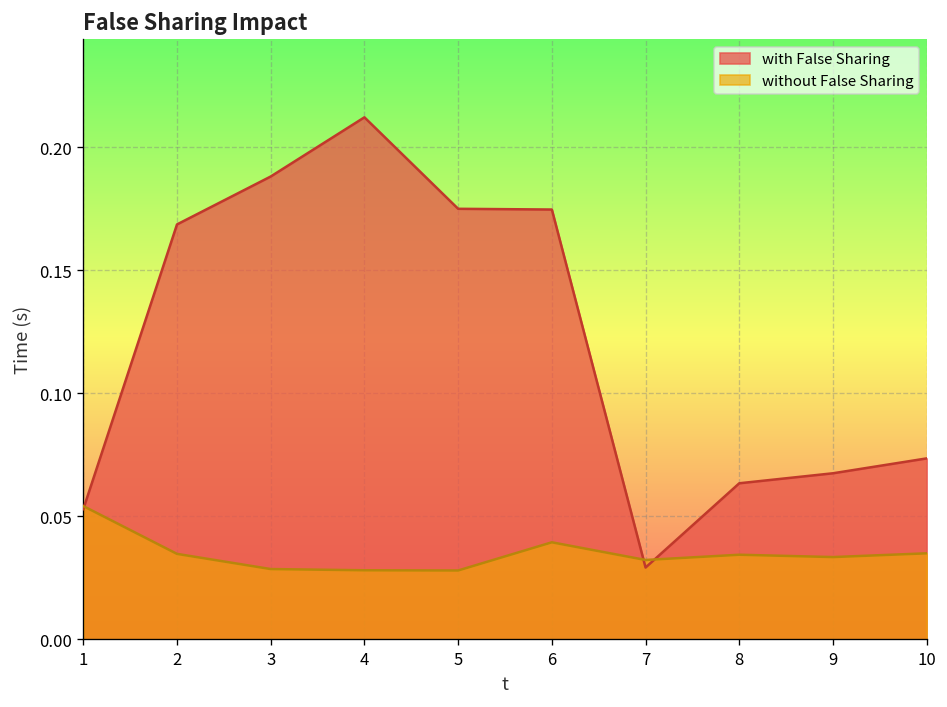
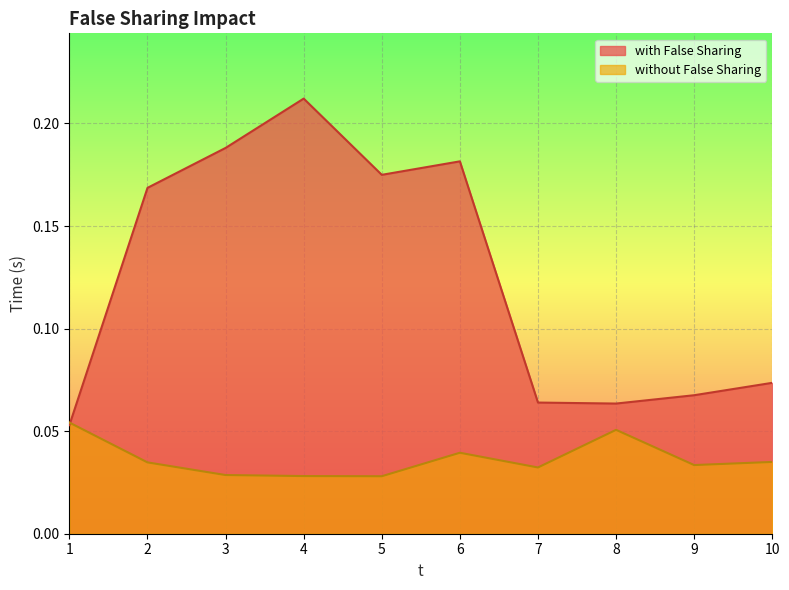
with False Sharing, 6: 0.175 -> 0.182
with False Sharing, 7: 0.029 -> 0.064
without False Sharing, 8: 0.034 -> 0.051
